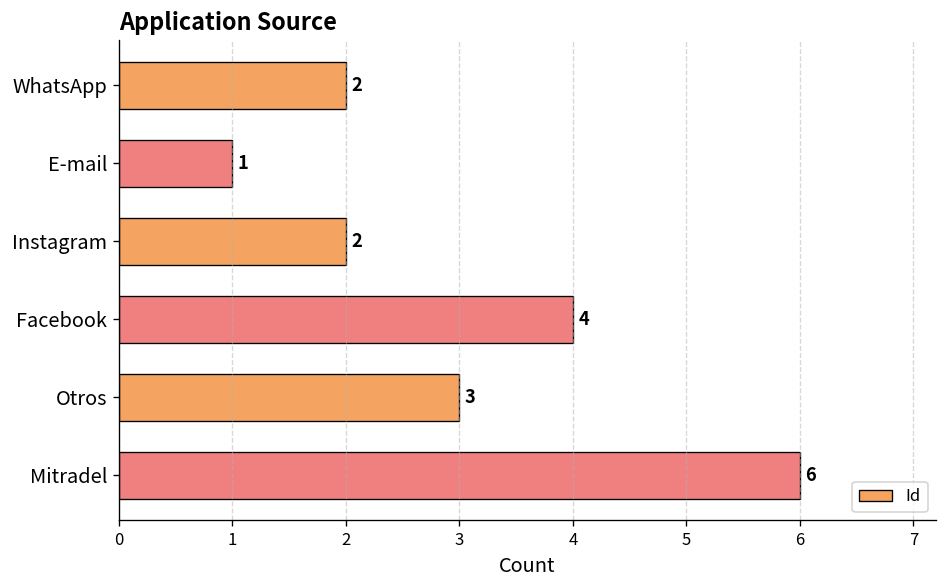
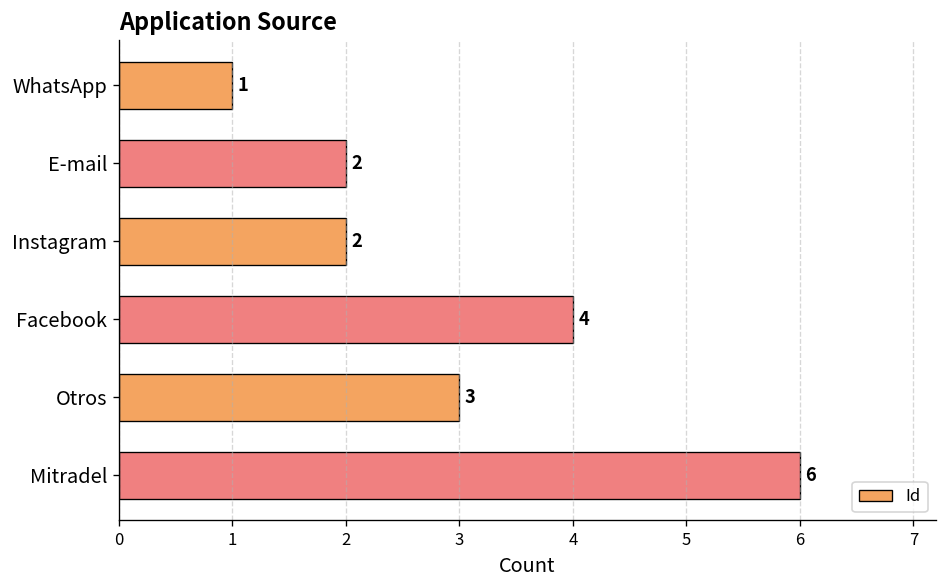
WhatsApp: 2 -> 1
E-mail: 1 -> 2
